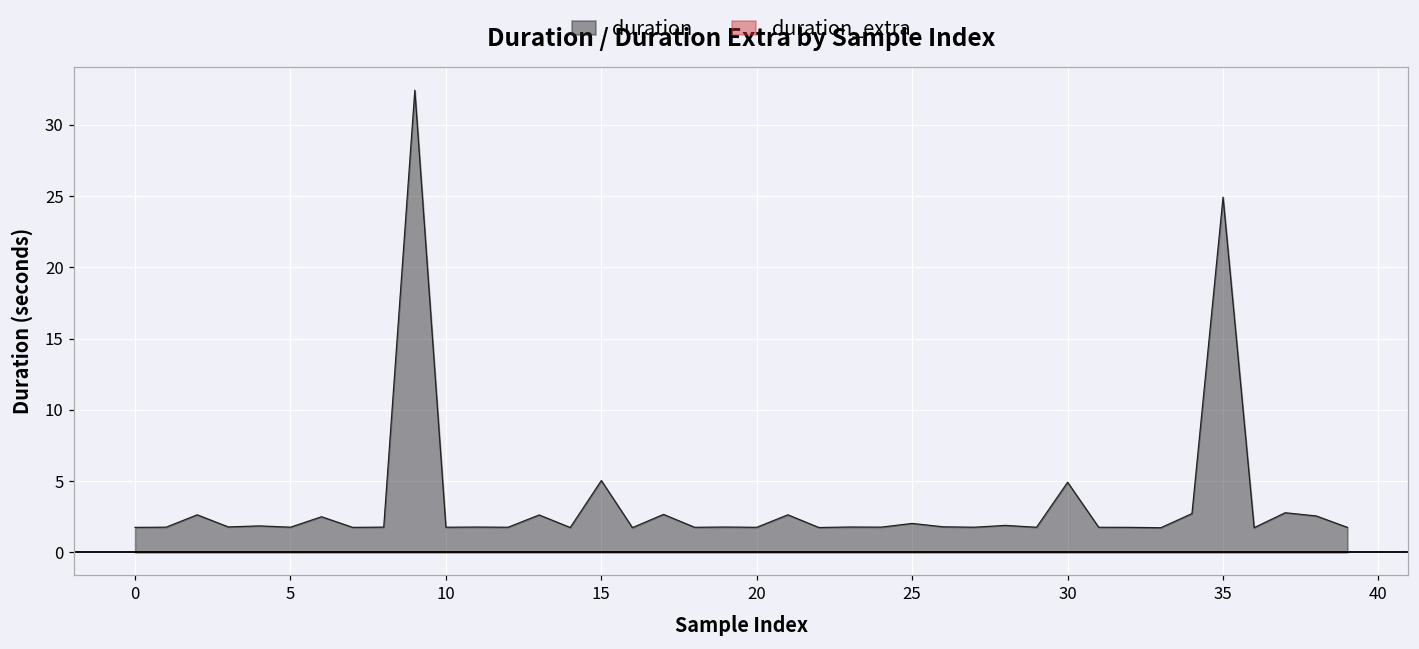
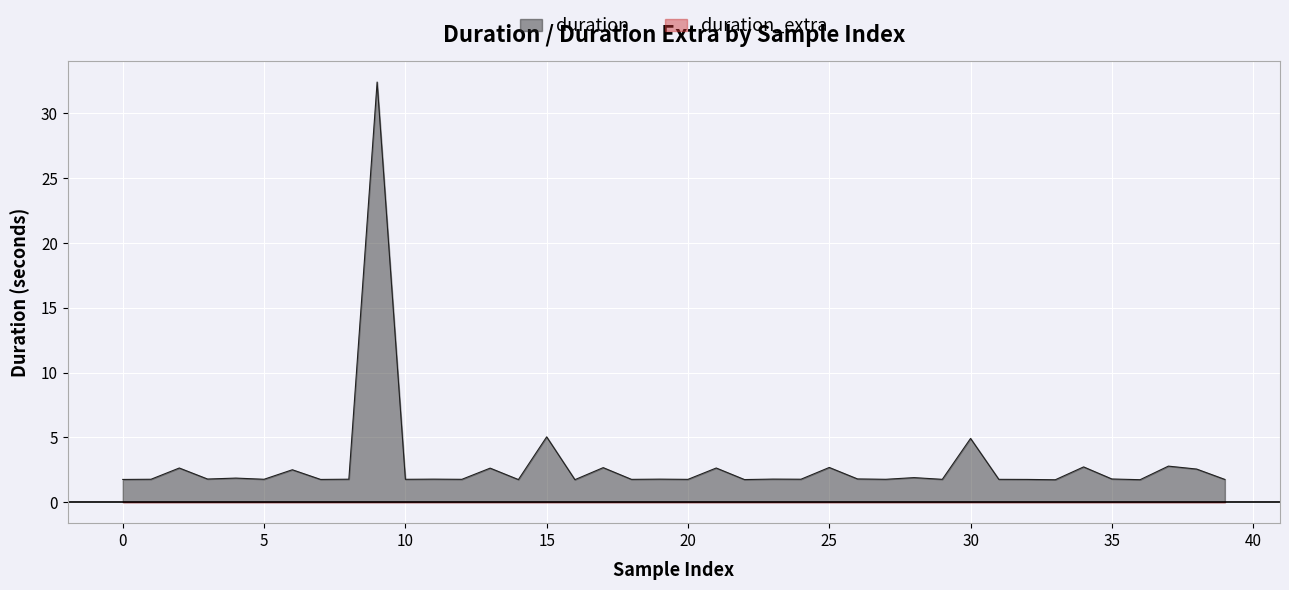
duration, 25: 2.0 -> 2.7
duration, 35: 24.9 -> 1.8
